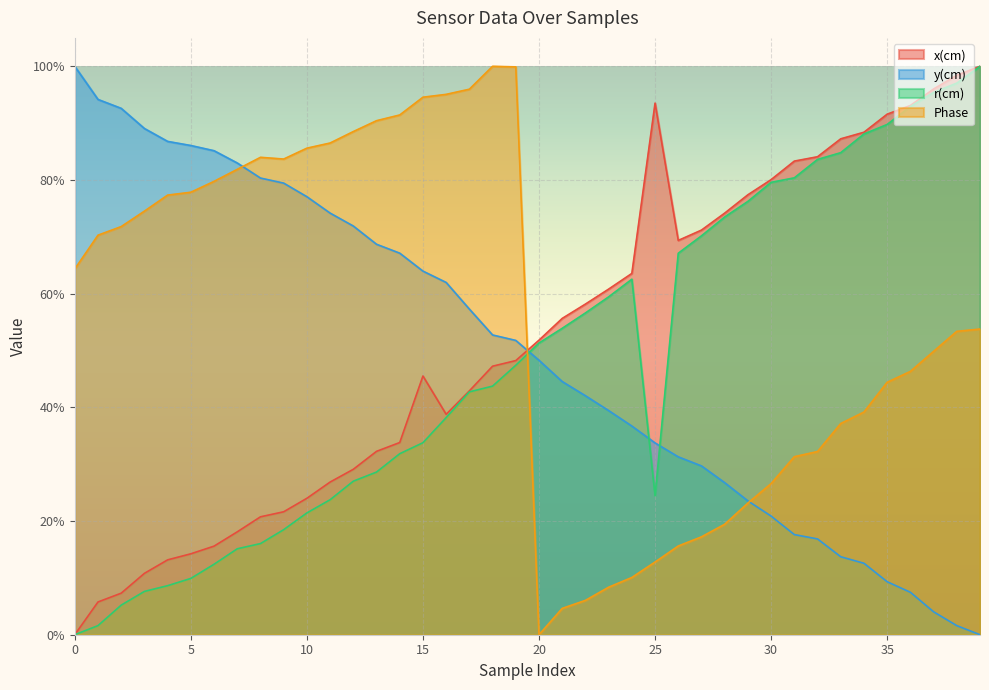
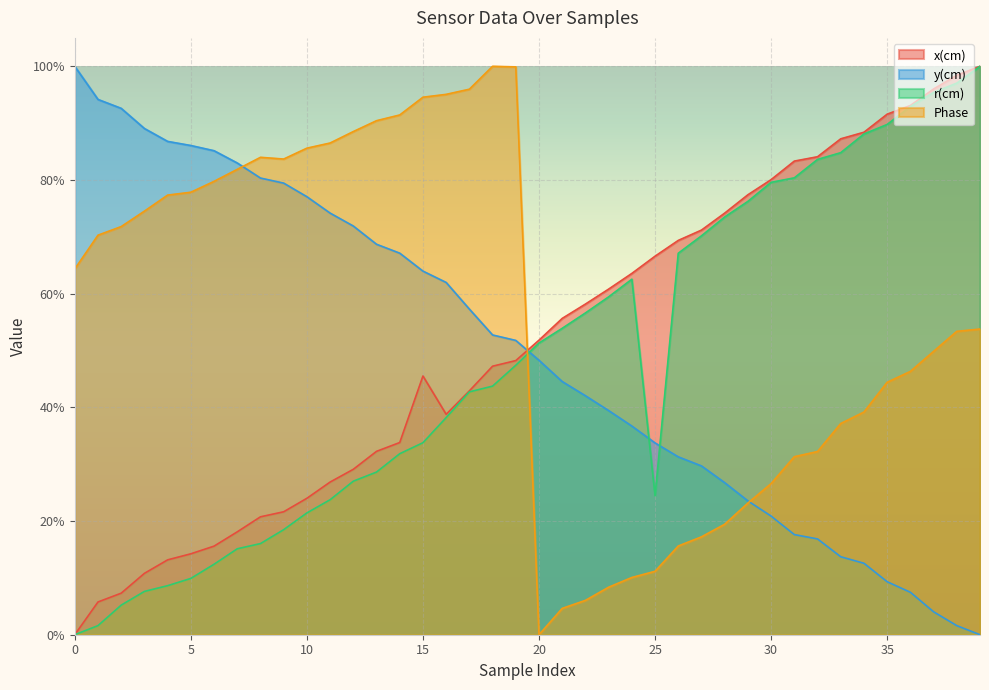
x(cm), 25: 94% -> 67%
Phase, 25: 13% -> 11%
